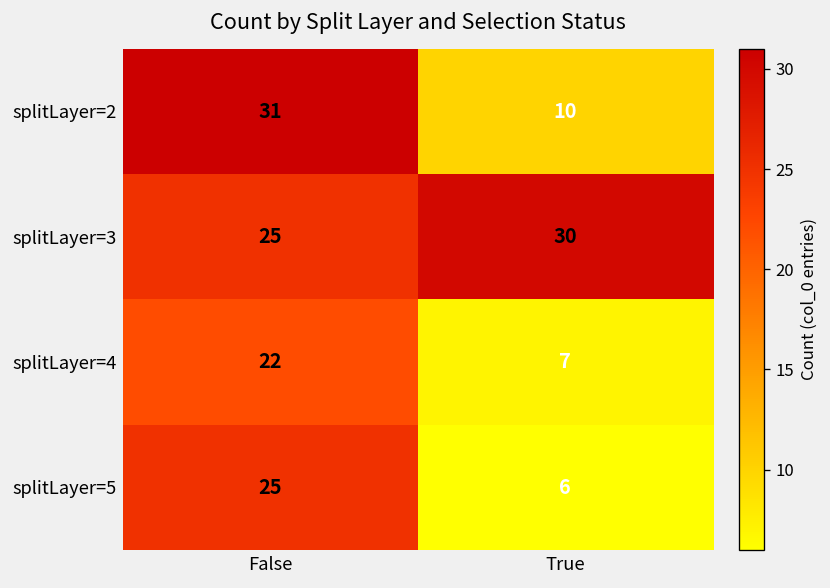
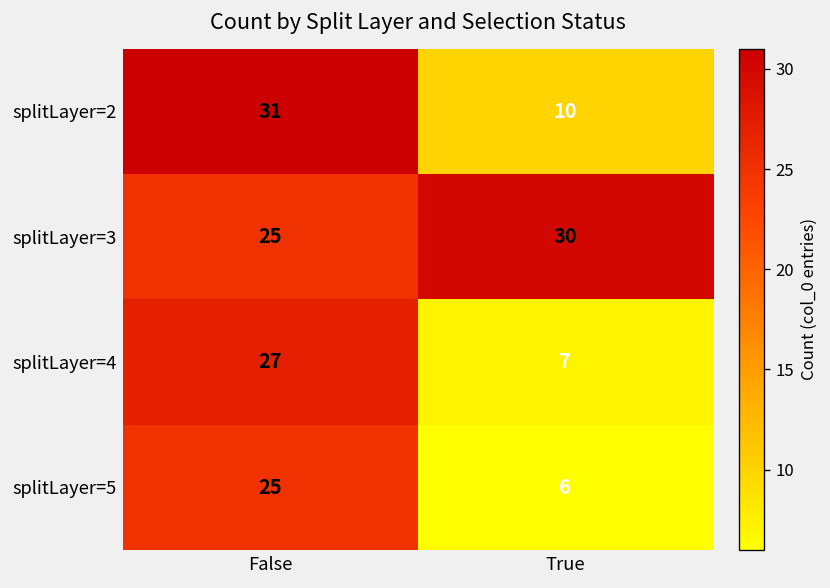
splitLayer=4, False: 22 -> 27
